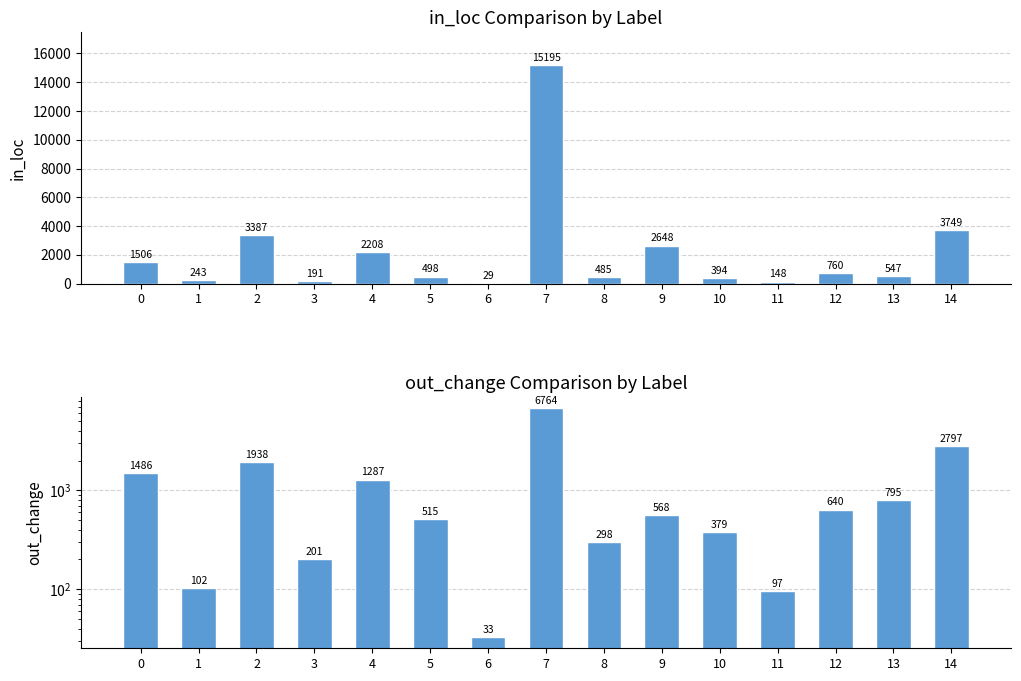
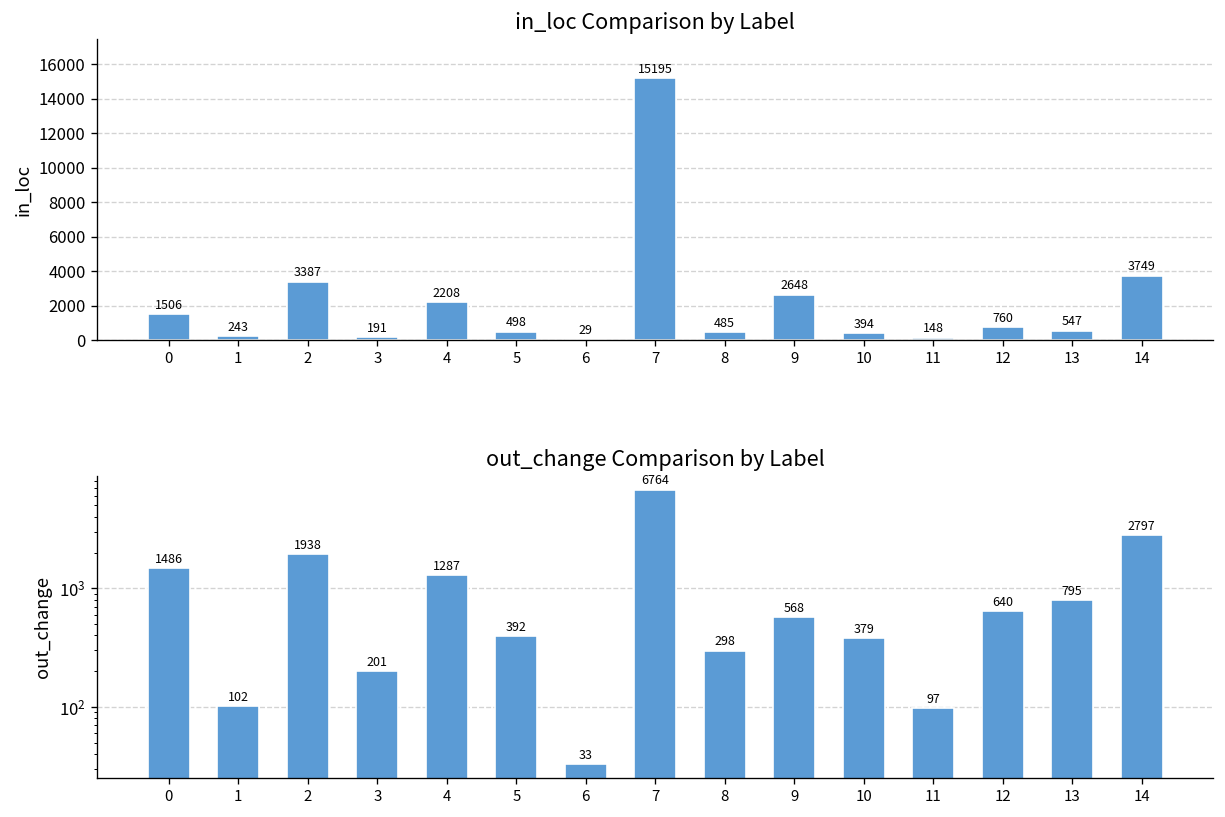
out_change Comparison by Label, 5: 515 -> 392
